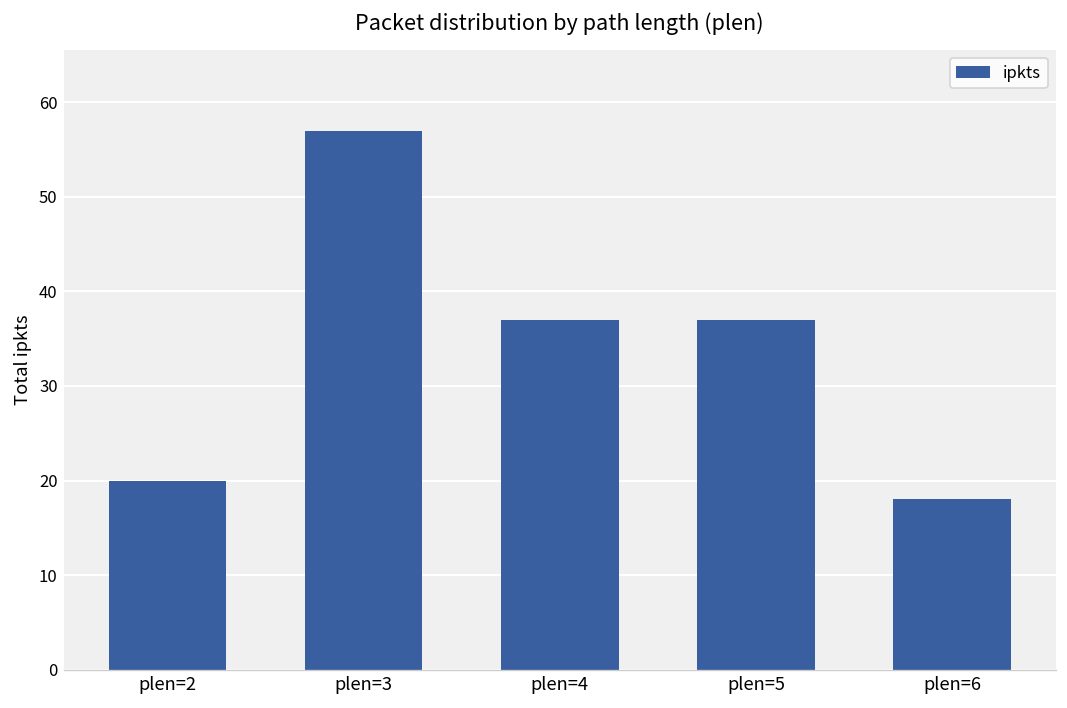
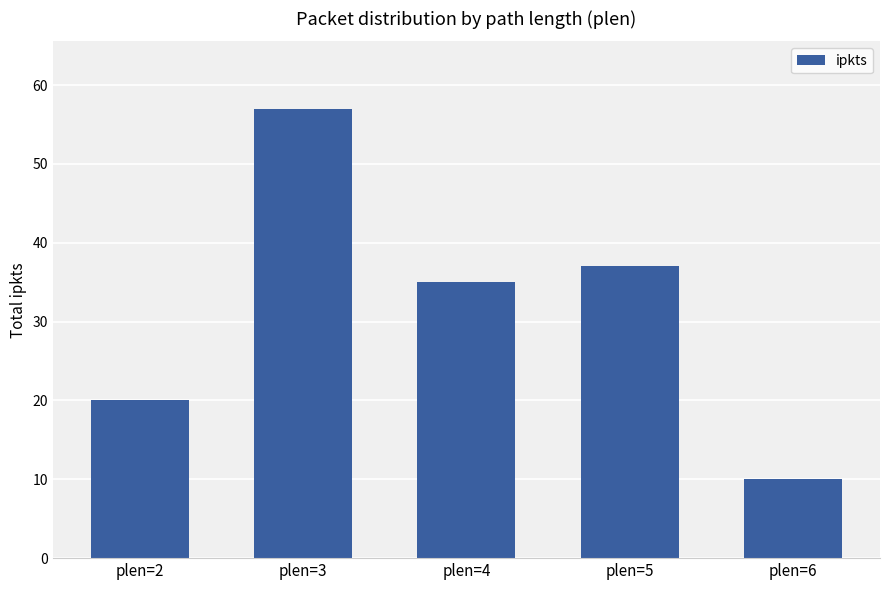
plen=4: 37 -> 35
plen=6: 18 -> 10
